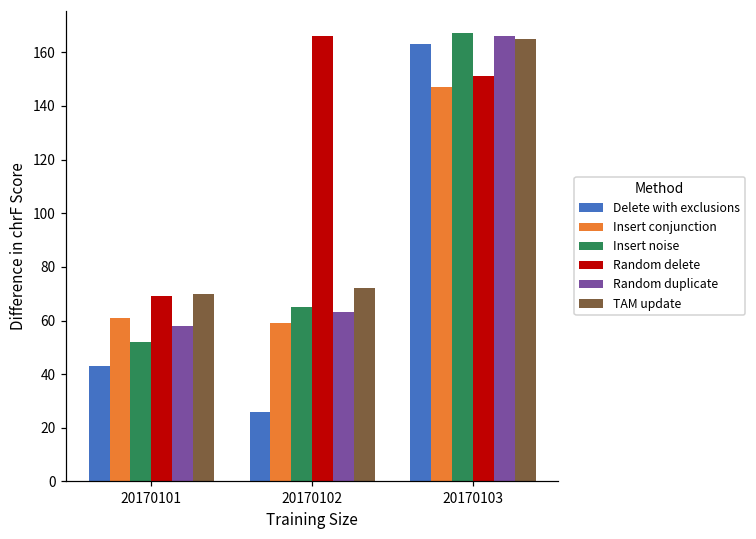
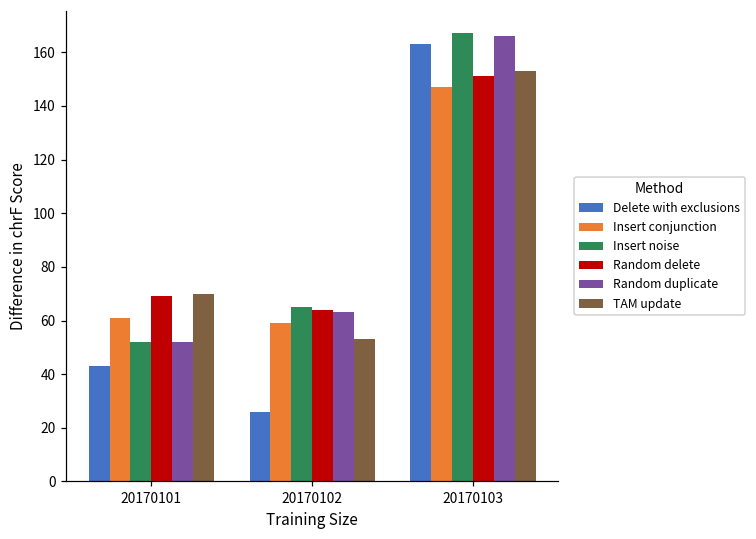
Random duplicate, 20170101: 58 -> 52
Random delete, 20170102: 166 -> 64
TAM update, 20170102: 72 -> 53
TAM update, 20170103: 165 -> 153
